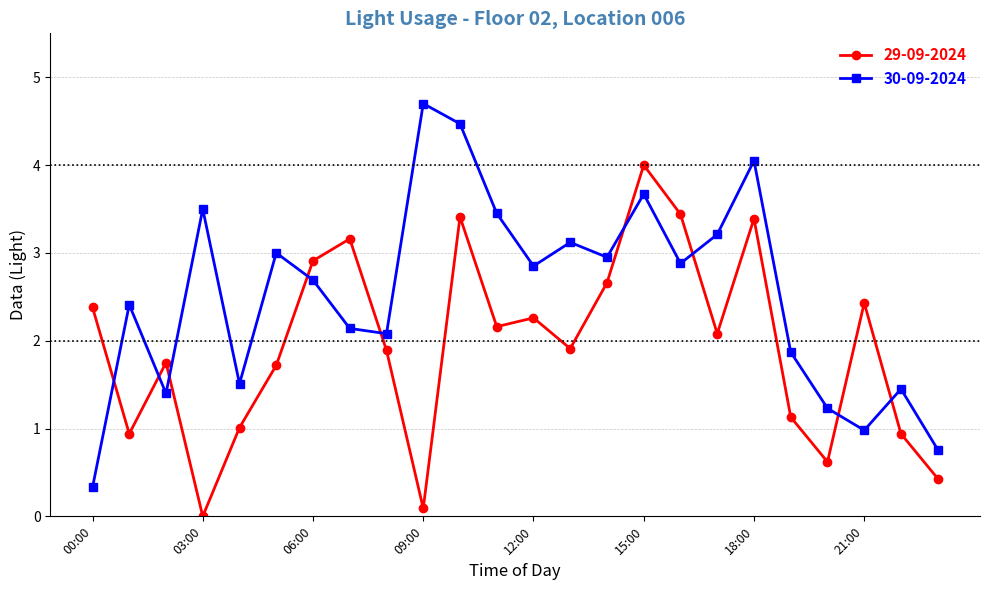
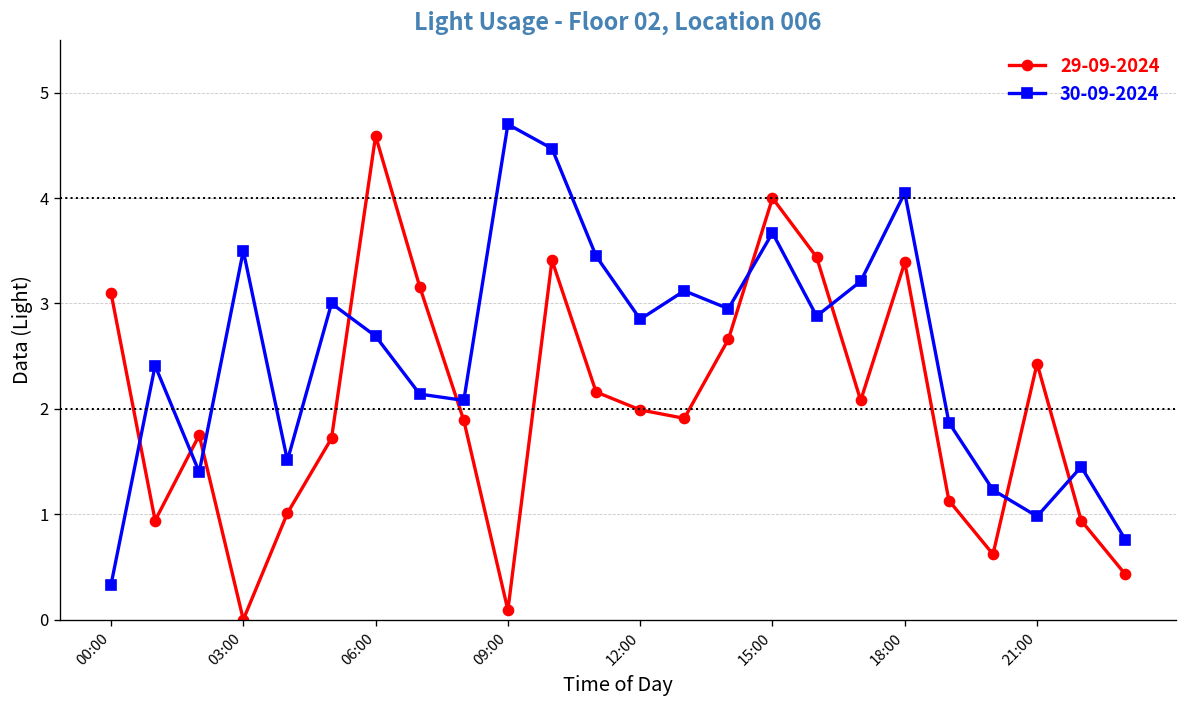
29-09-2024, 00:00: 2.4 -> 3.1
29-09-2024, 06:00: 2.9 -> 4.6
29-09-2024, 12:00: 2.3 -> 2.0
